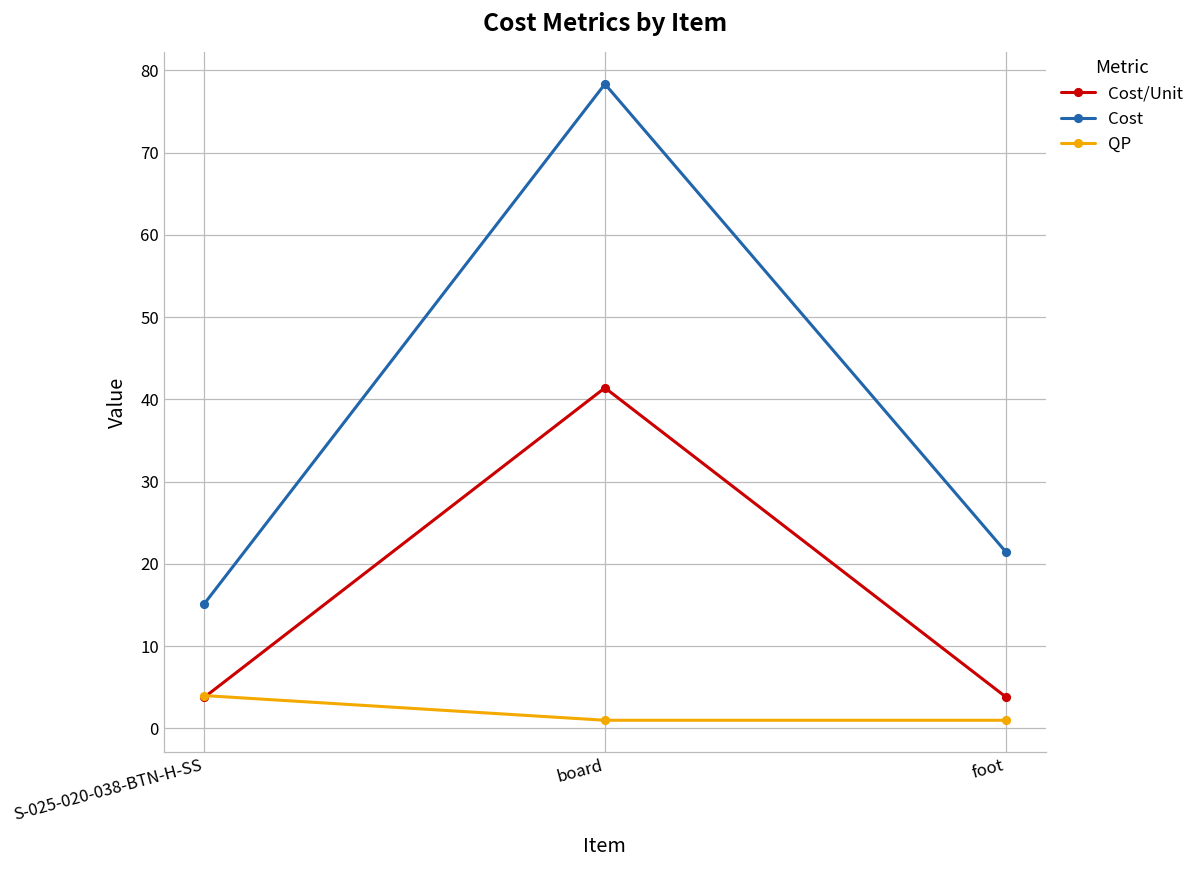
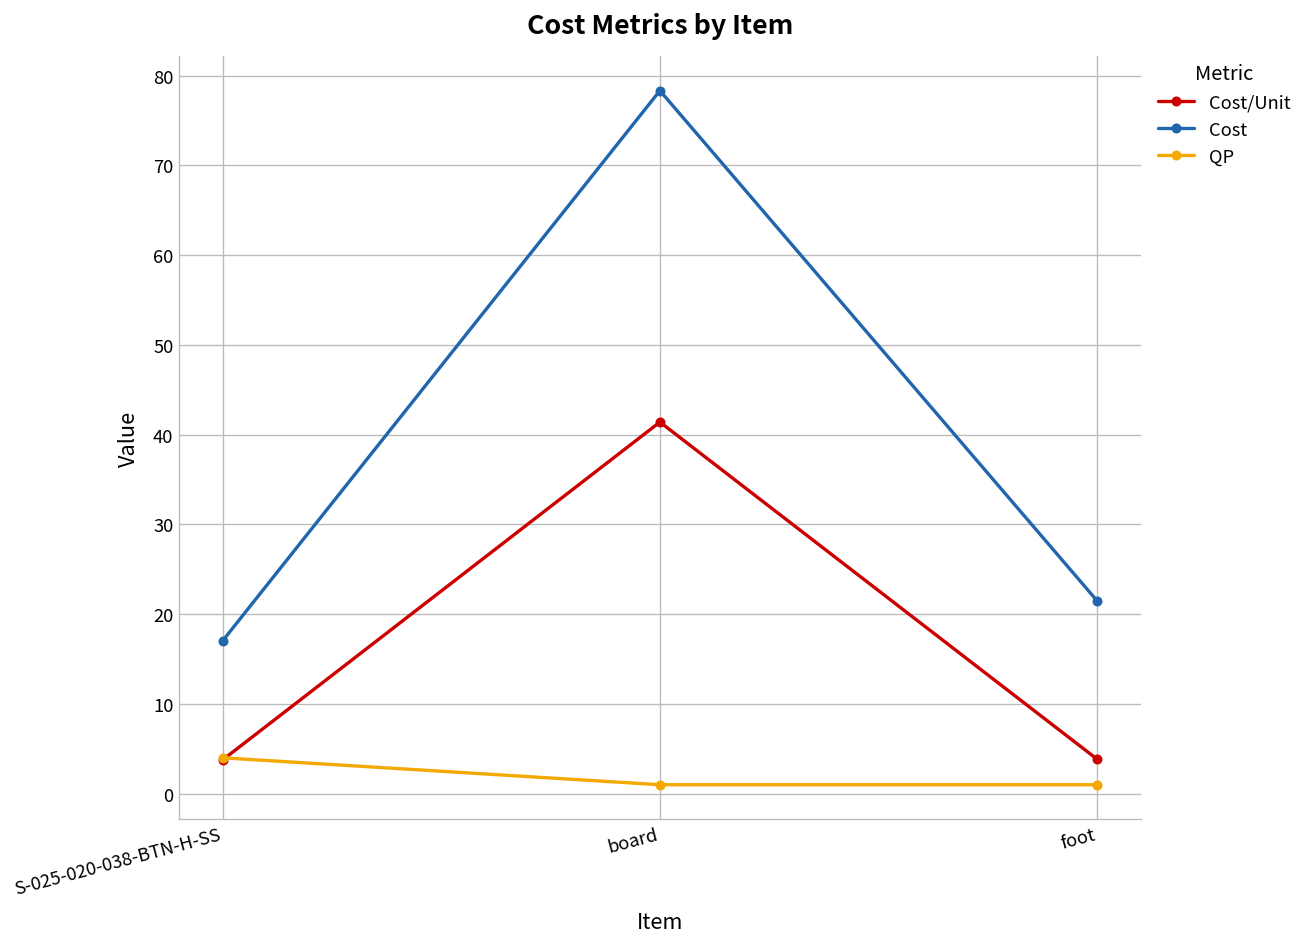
Cost, S-025-020-038-BTN-H-SS: 15 -> 17
